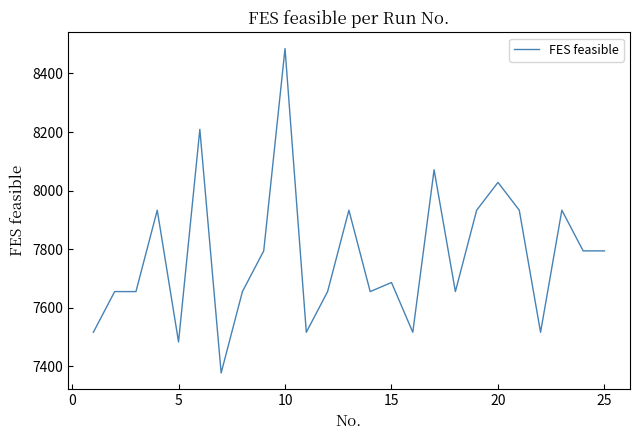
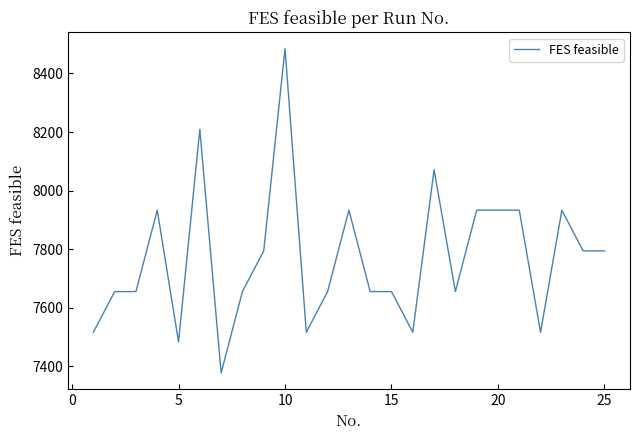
15: 7690 -> 7660
20: 8030 -> 7930
